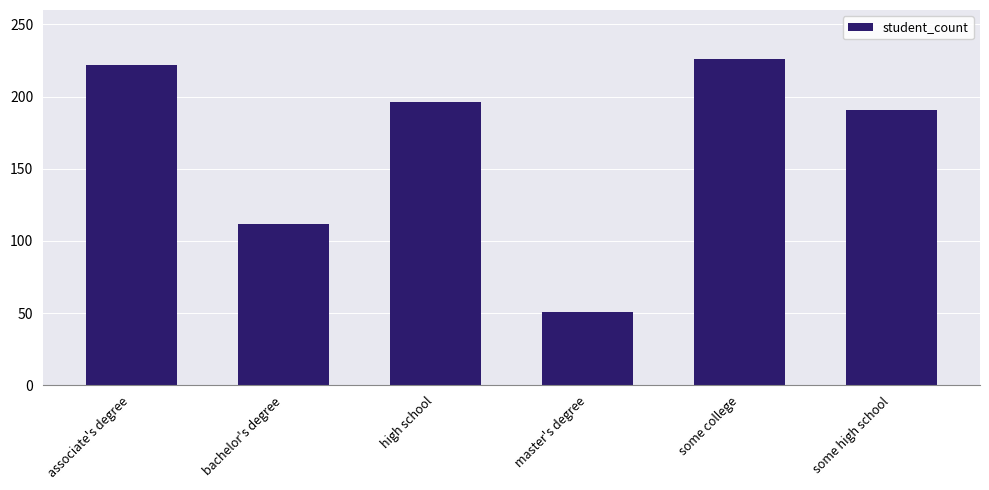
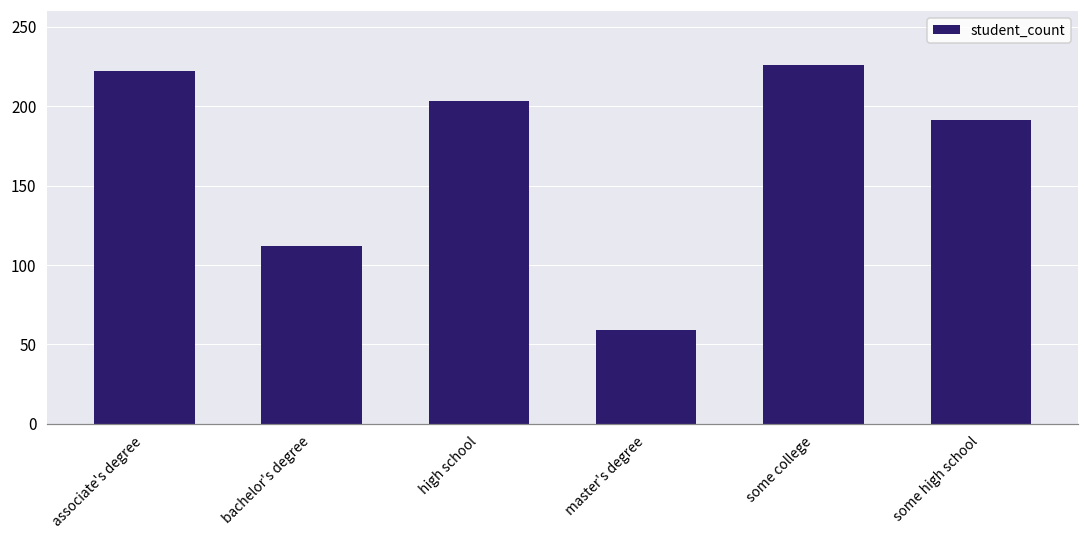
high school: 196 -> 203
master's degree: 51 -> 59
